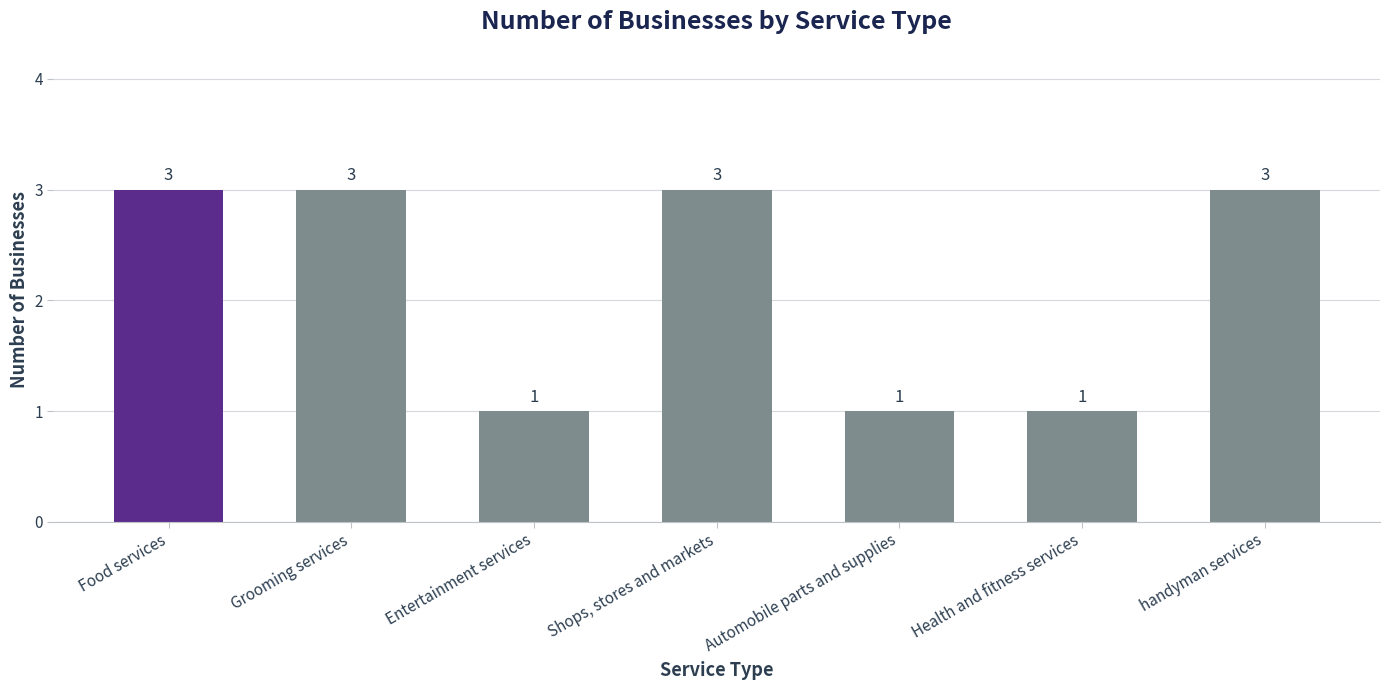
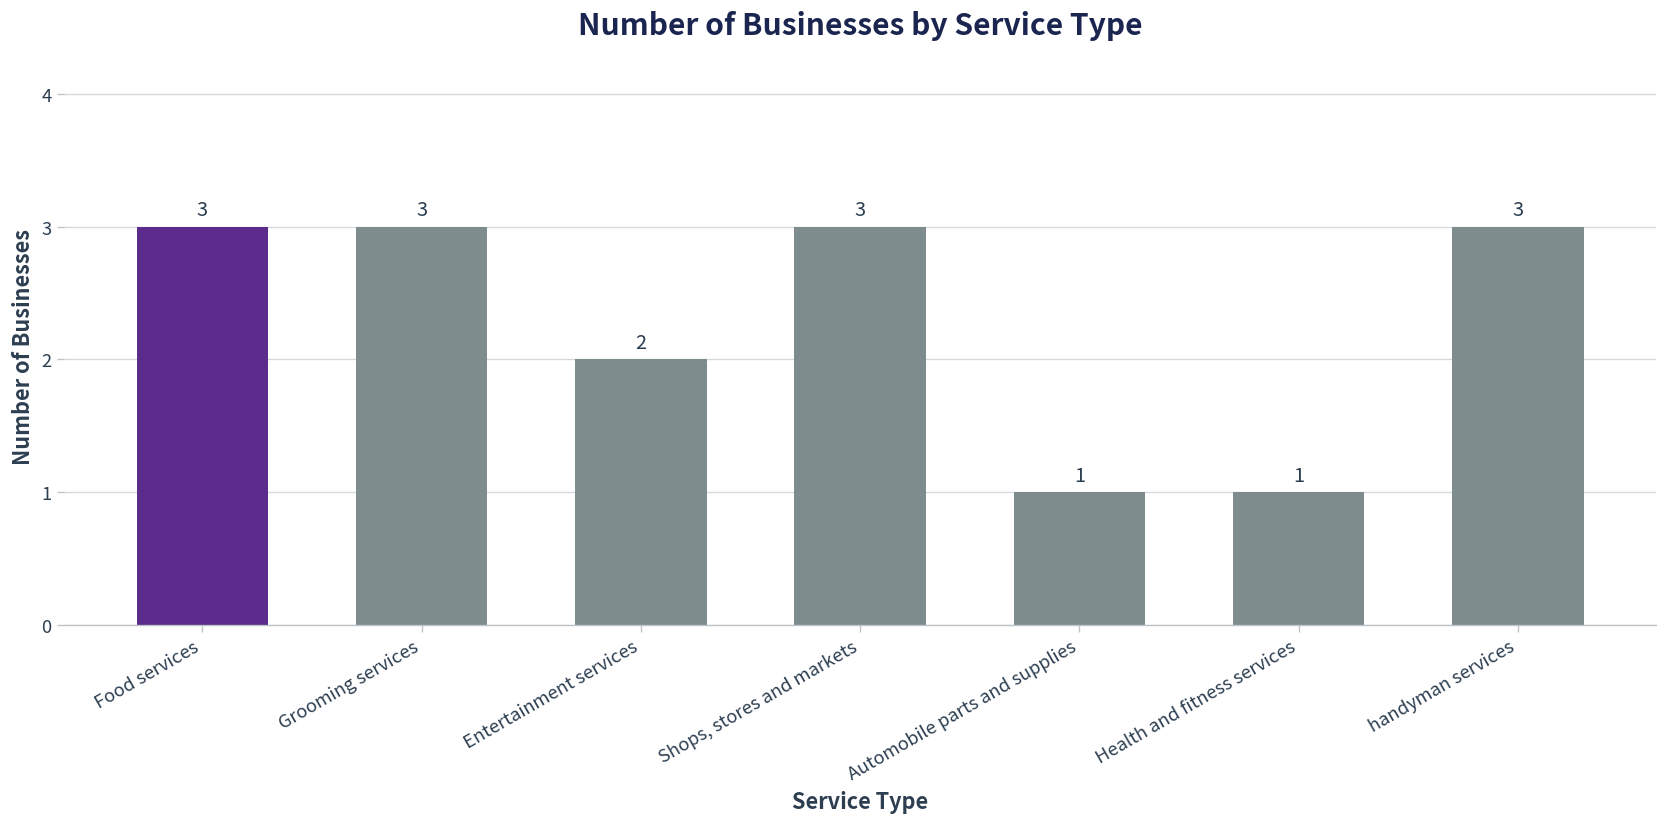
Entertainment services: 1 -> 2
